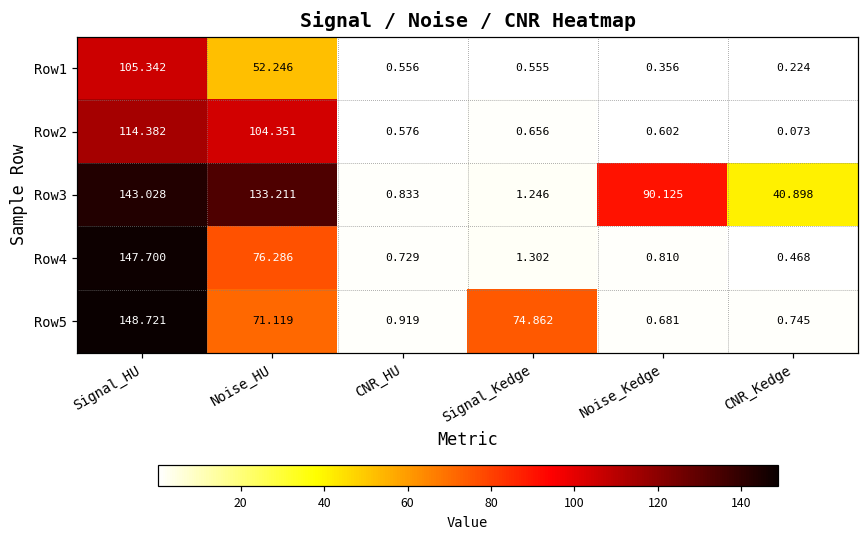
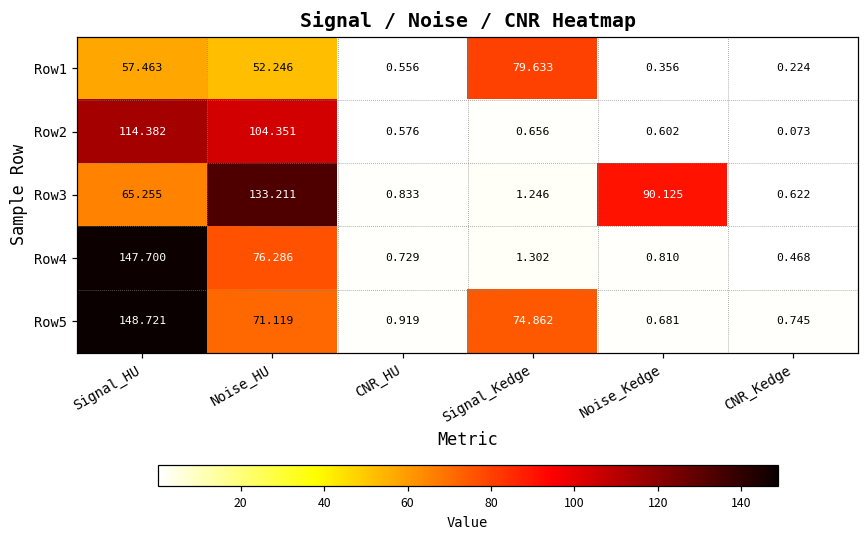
Row1, Signal_HU: 105.342 -> 57.463
Row1, Signal_Kedge: 0.555 -> 79.633
Row3, Signal_HU: 143.028 -> 65.255
Row3, CNR_Kedge: 40.898 -> 0.622
